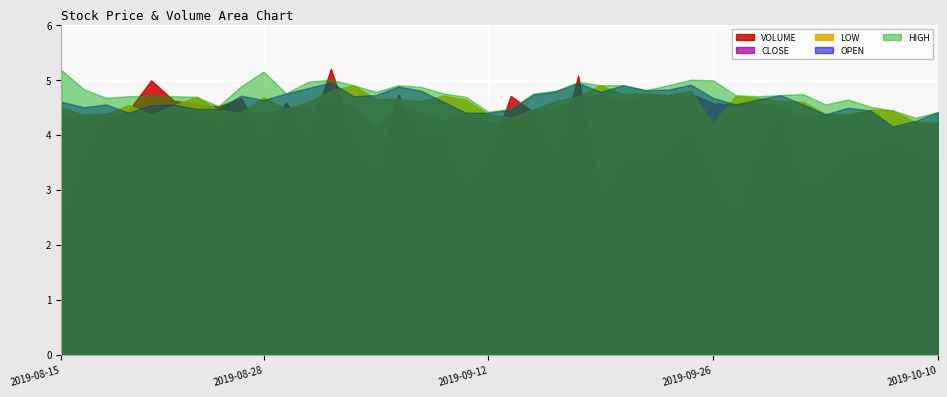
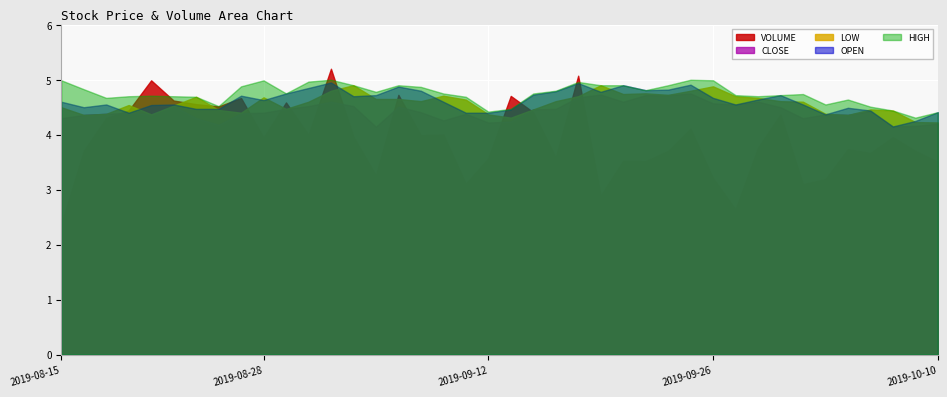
HIGH, 2019-08-15: 5.2 -> 5.0
HIGH, 2019-08-28: 5.1 -> 5.0
LOW, 2019-09-26: 4.2 -> 4.9
